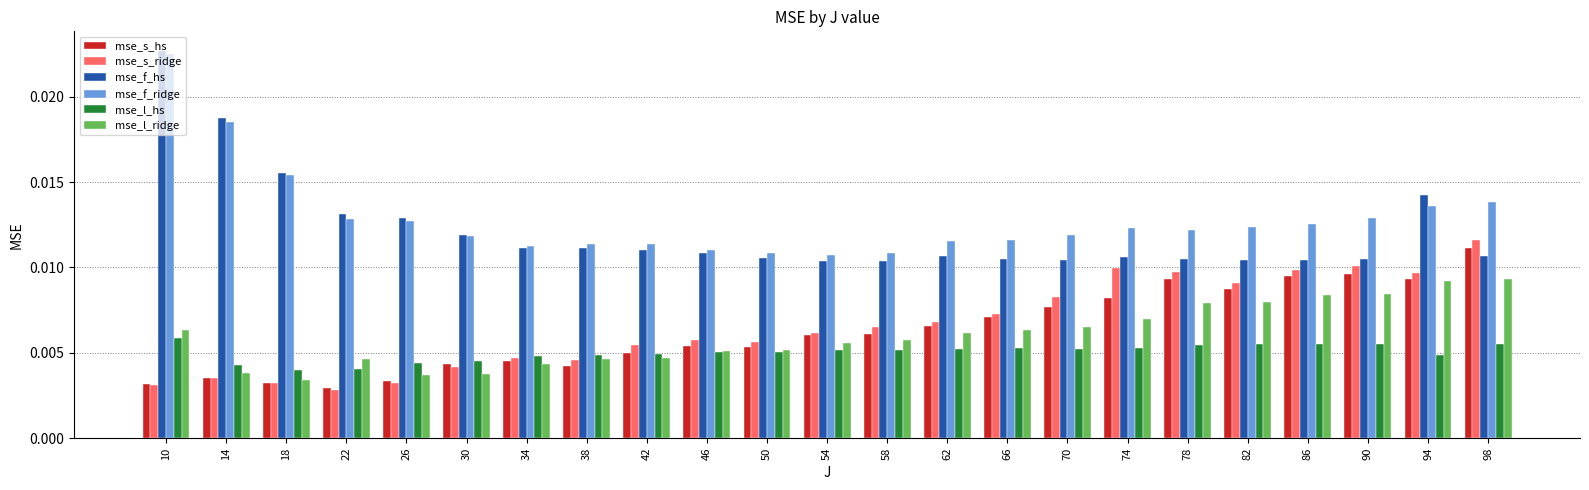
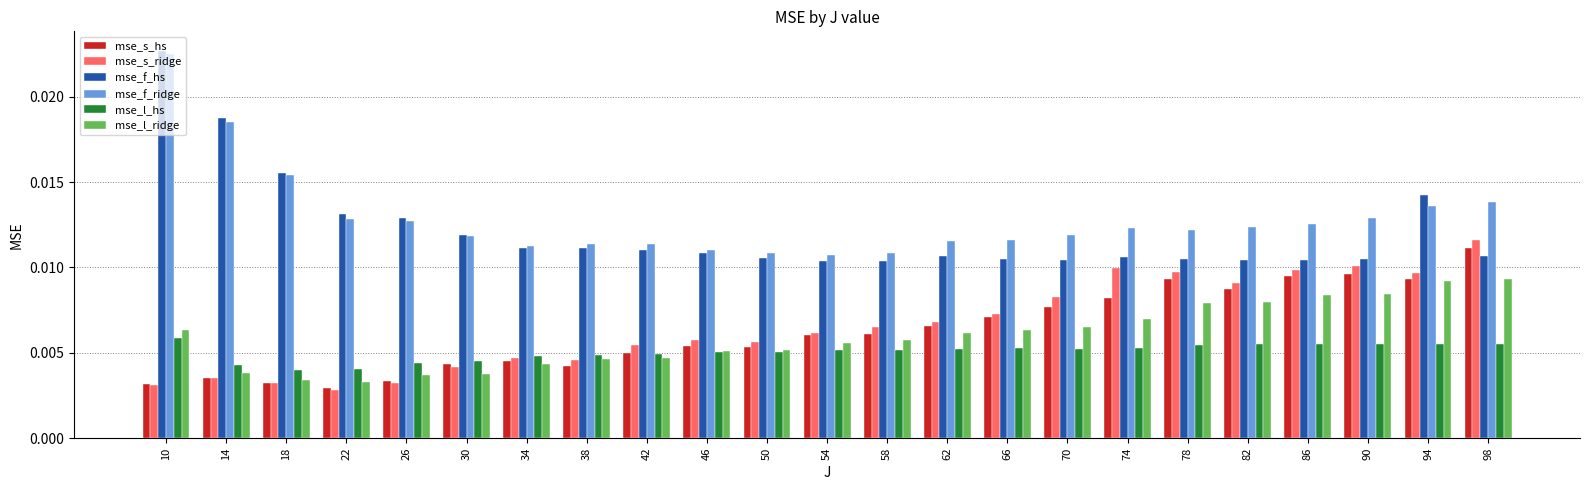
mse_l_ridge, 22: 0.0046 -> 0.0033
mse_l_hs, 94: 0.0049 -> 0.0055
